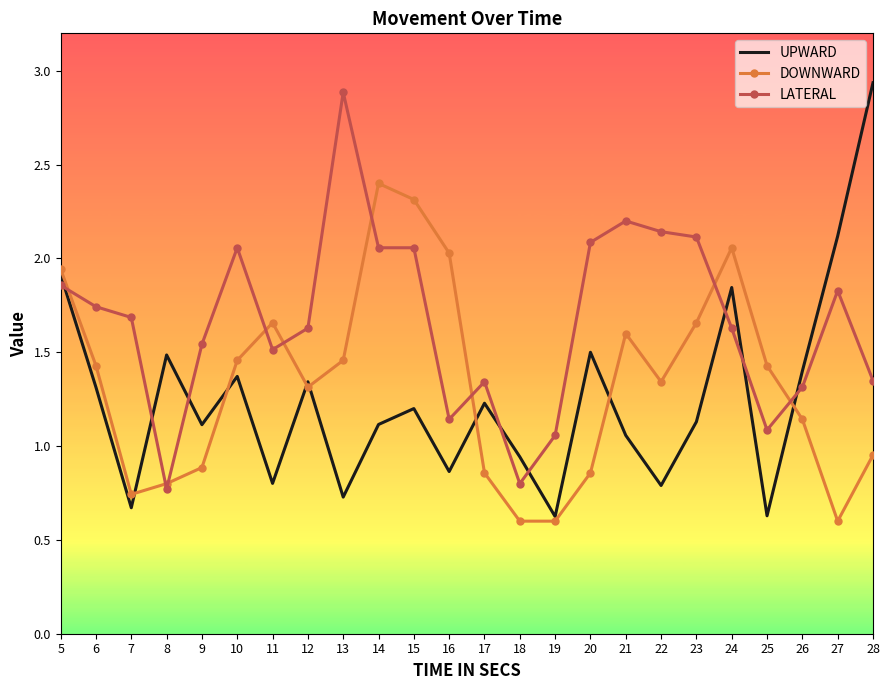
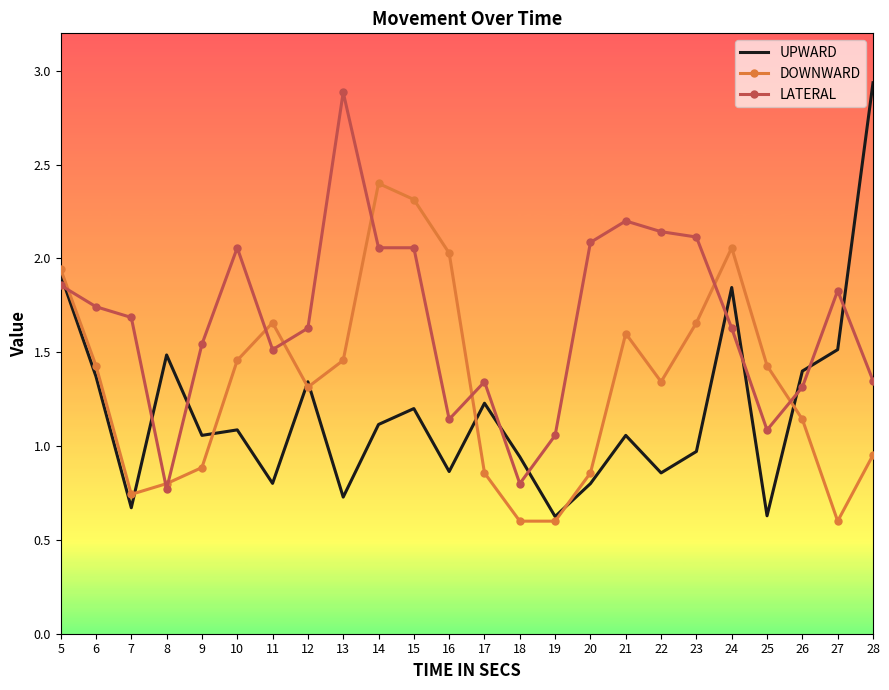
UPWARD, 6: 1.31 -> 1.37
UPWARD, 9: 1.11 -> 1.06
UPWARD, 10: 1.37 -> 1.09
UPWARD, 20: 1.5 -> 0.8
UPWARD, 22: 0.79 -> 0.86
UPWARD, 23: 1.13 -> 0.97
UPWARD, 27: 2.12 -> 1.51
